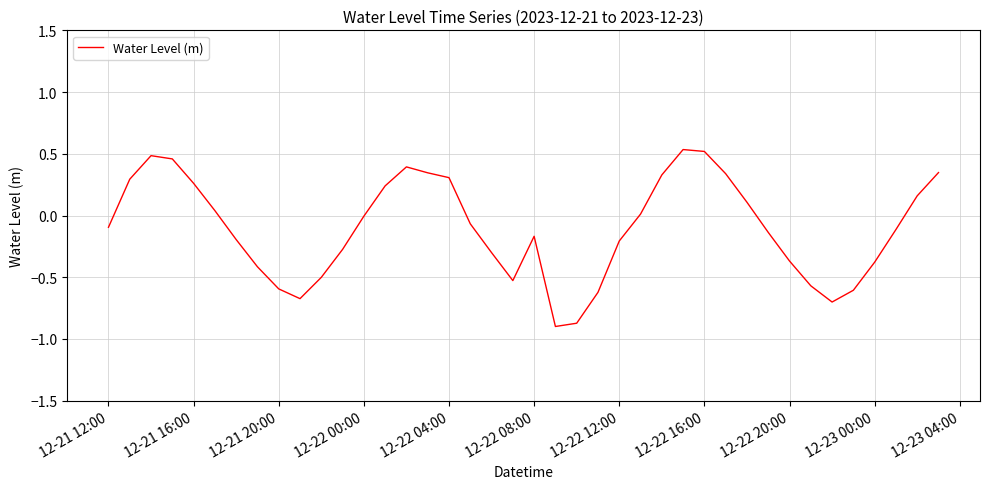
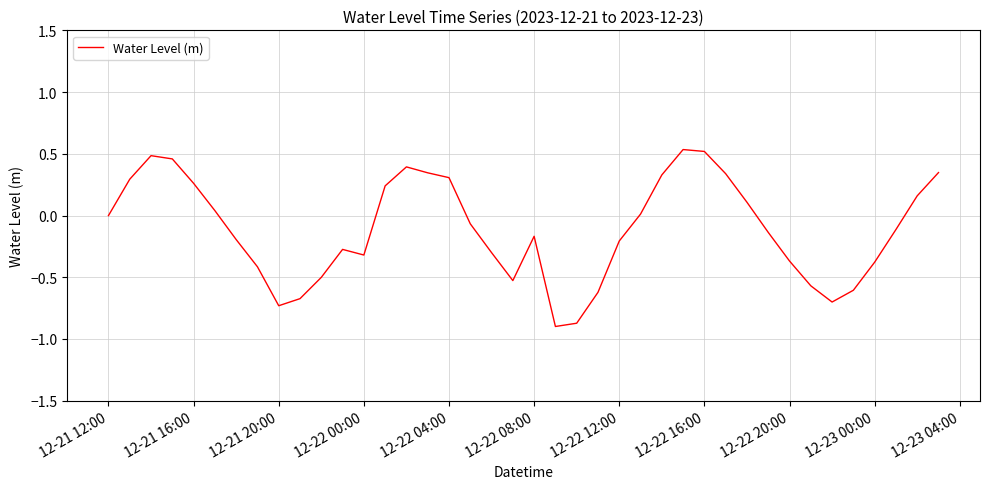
12-21 12:00: -0.10 -> 0.00
12-21 20:00: -0.59 -> -0.73
12-22 00:00: -0.01 -> -0.32
